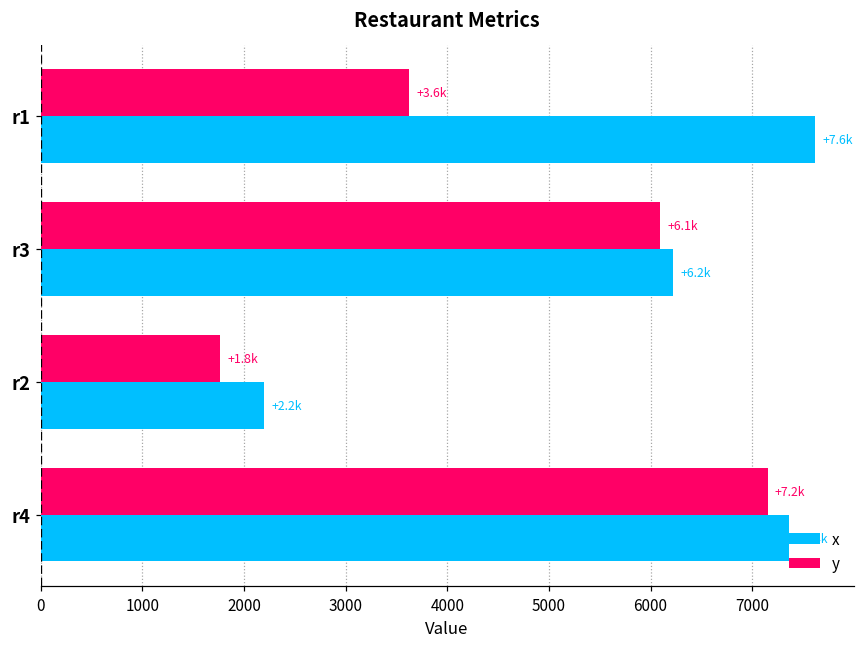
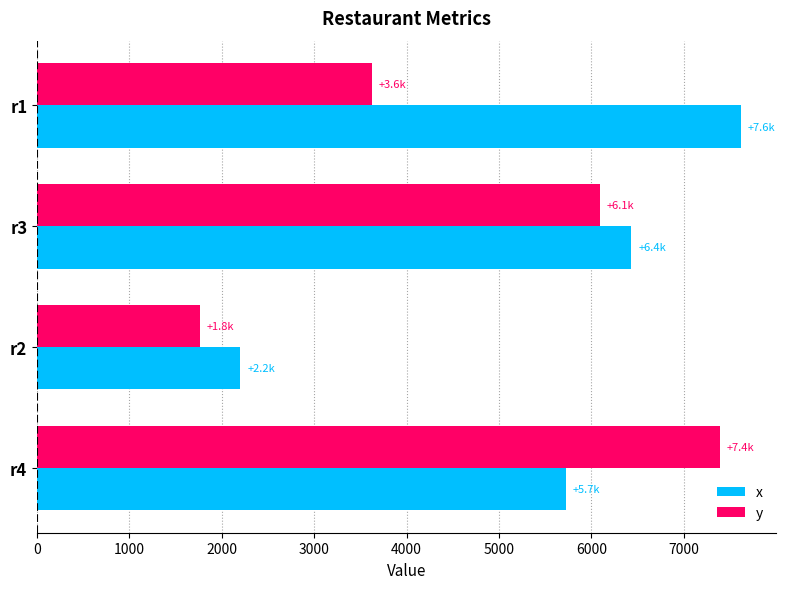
x, r3: +6.2k -> +6.4k
y, r4: +7.2k -> +7.4k
x, r4: 7400 -> 5700
